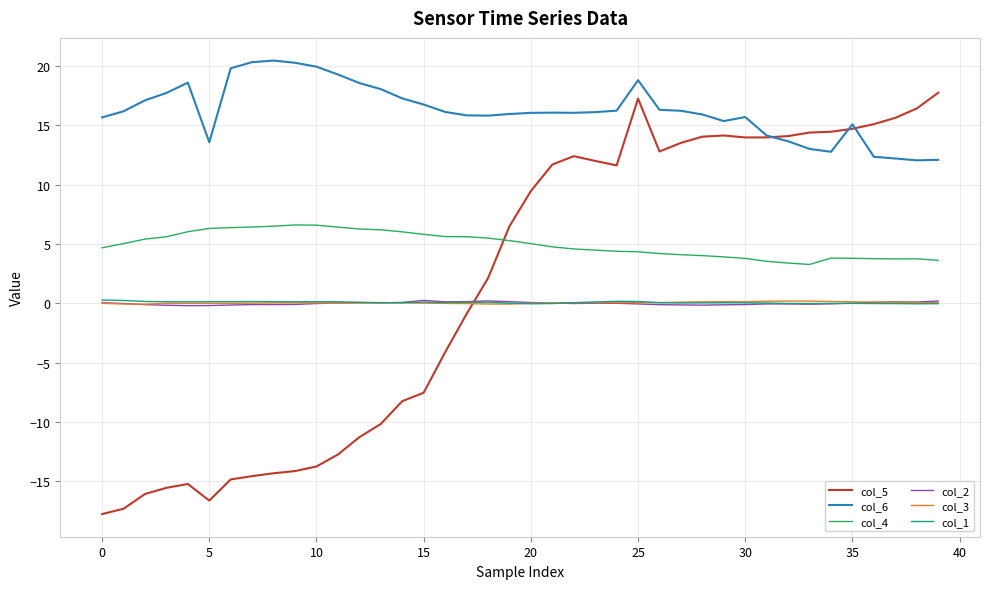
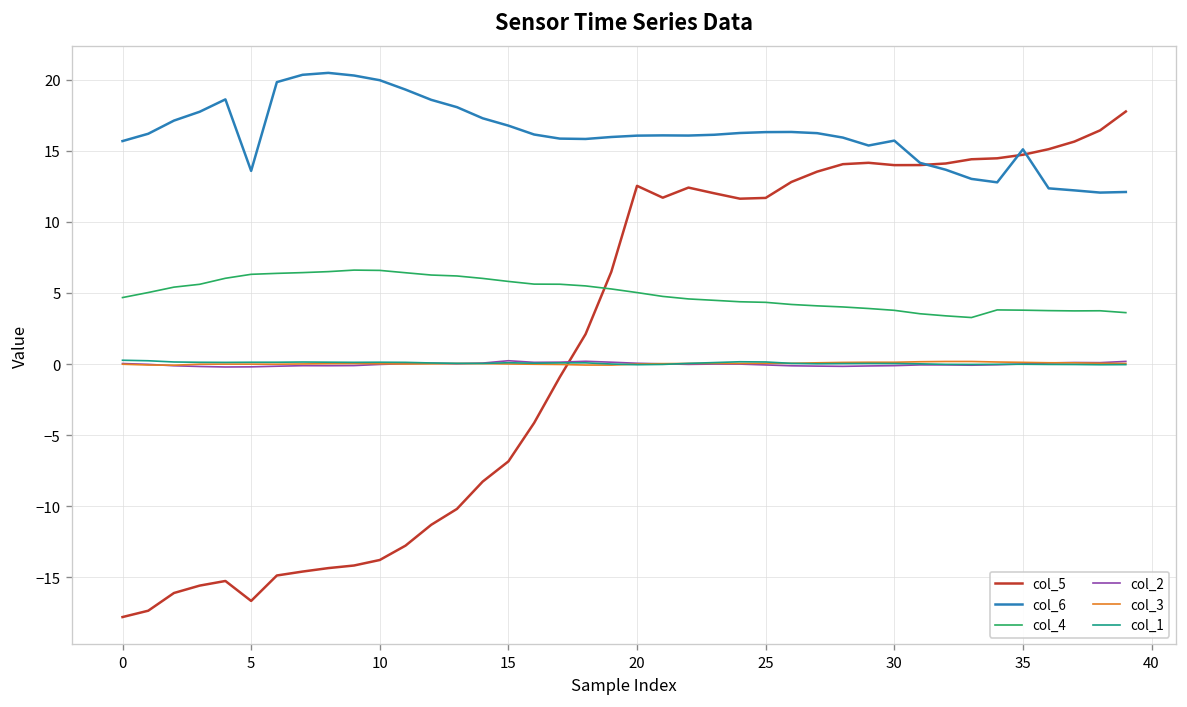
col_5, 15: -7.5 -> -6.8
col_5, 20: 9.5 -> 12.5
col_5, 25: 17.3 -> 11.7
col_6, 25: 18.8 -> 16.3
